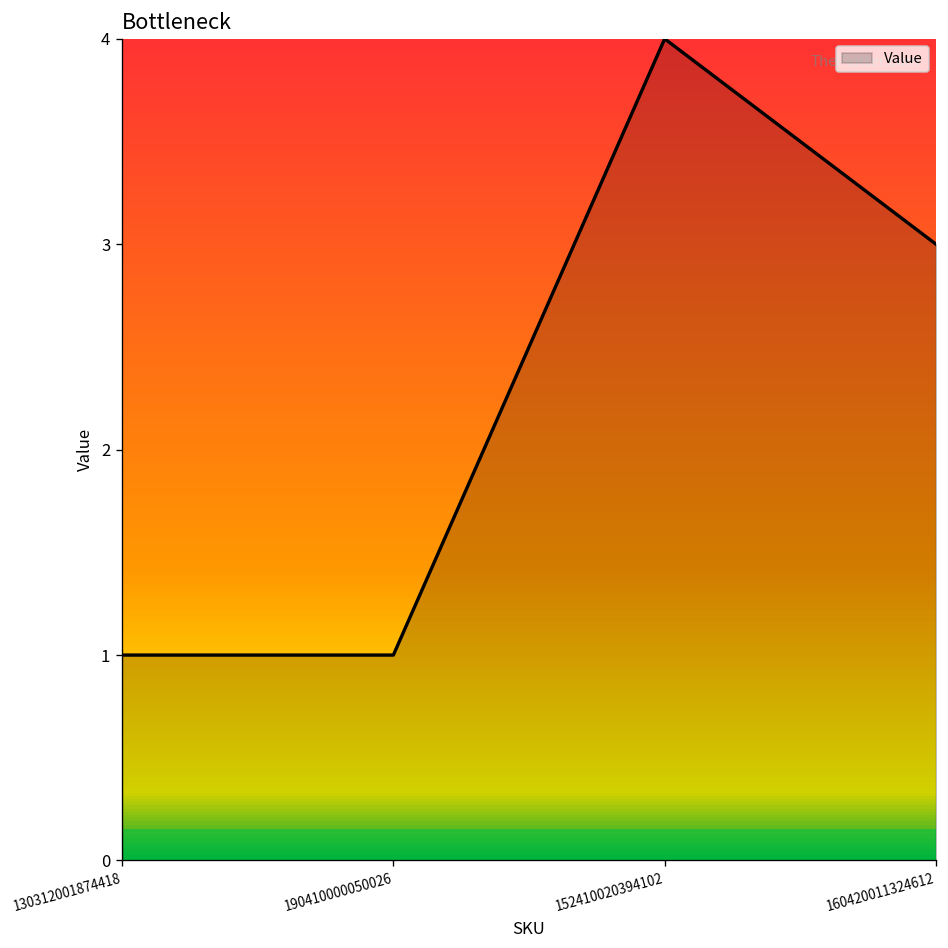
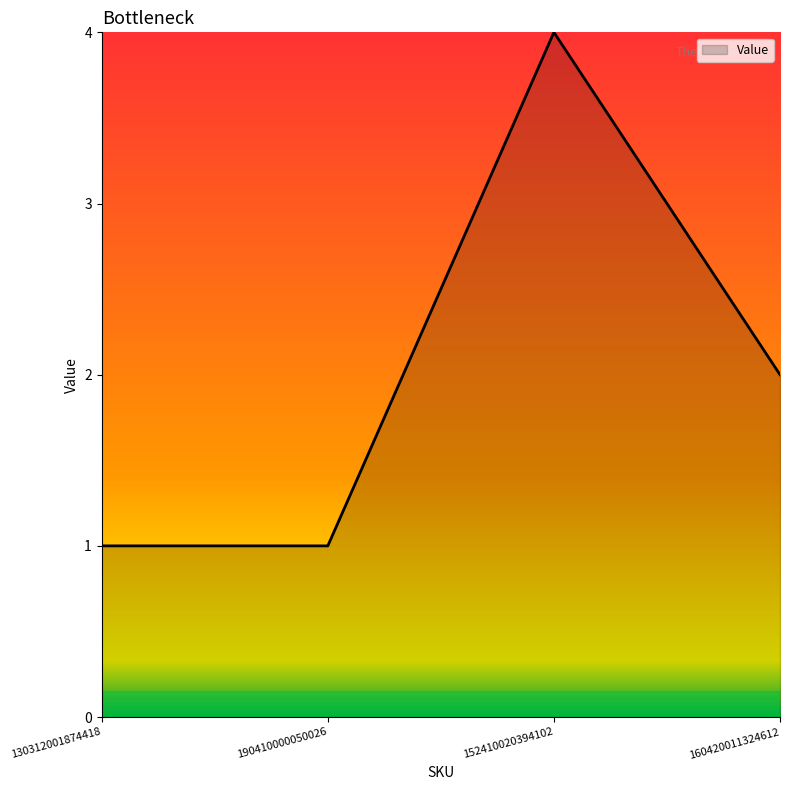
160420011324612: 3 -> 2
